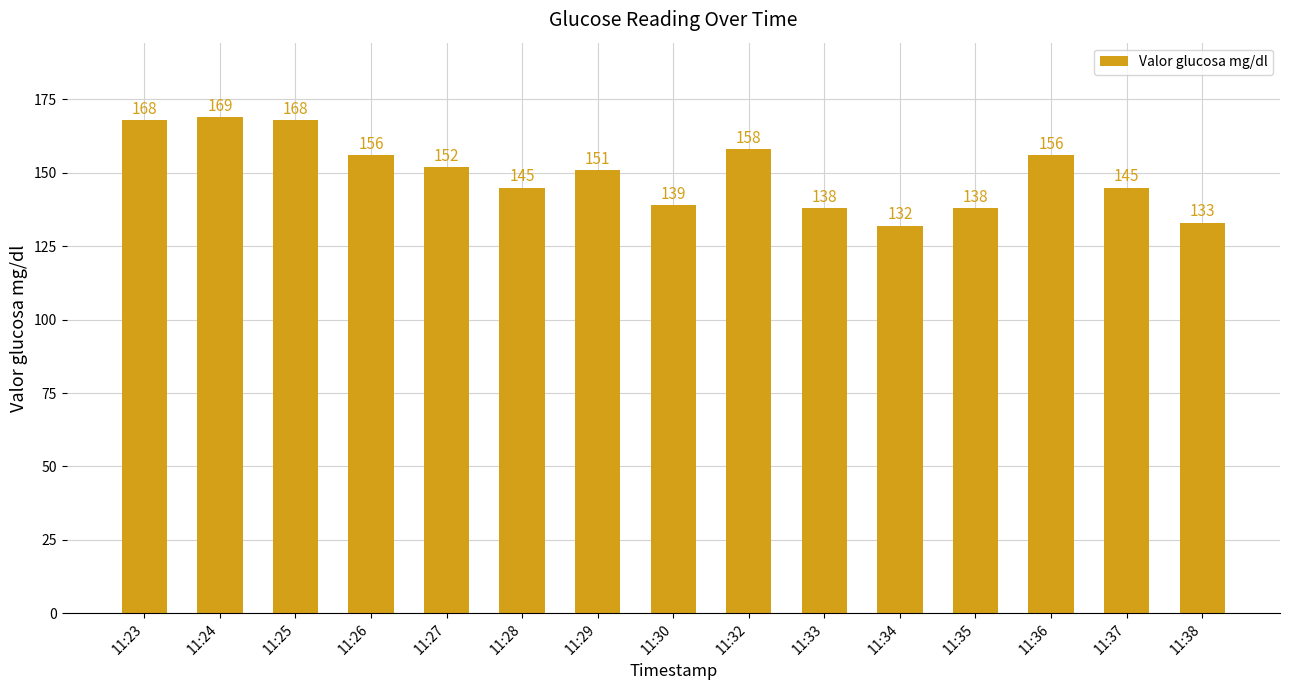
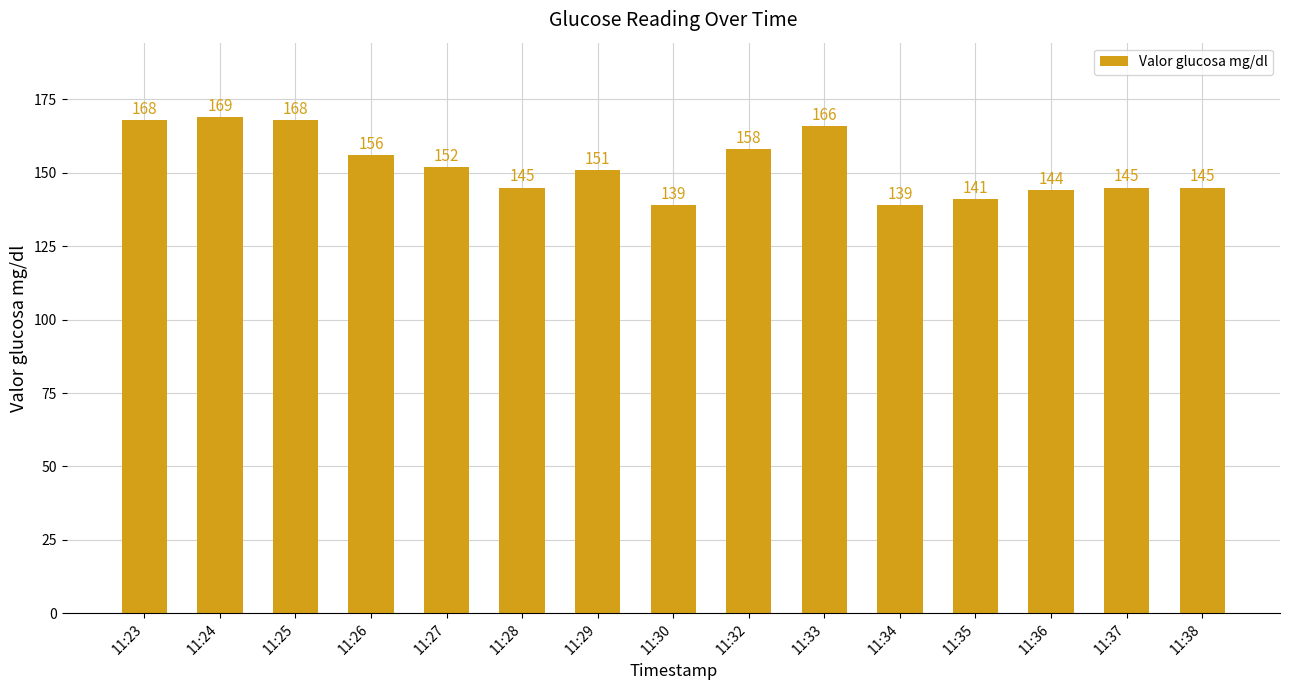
11:33: 138 -> 166
11:34: 132 -> 139
11:35: 138 -> 141
11:36: 156 -> 144
11:38: 133 -> 145
